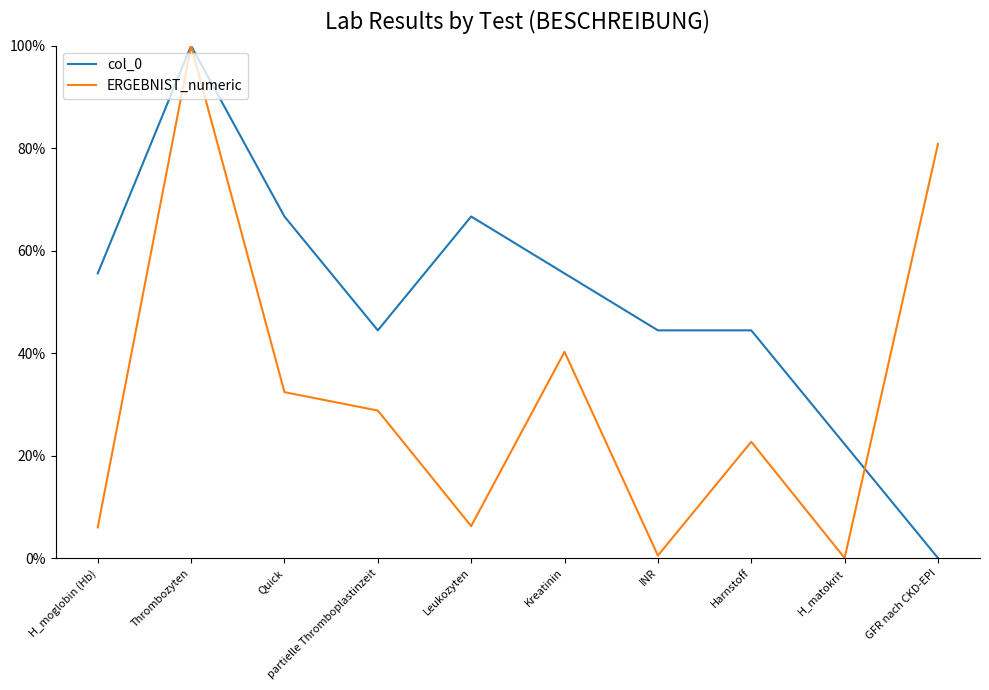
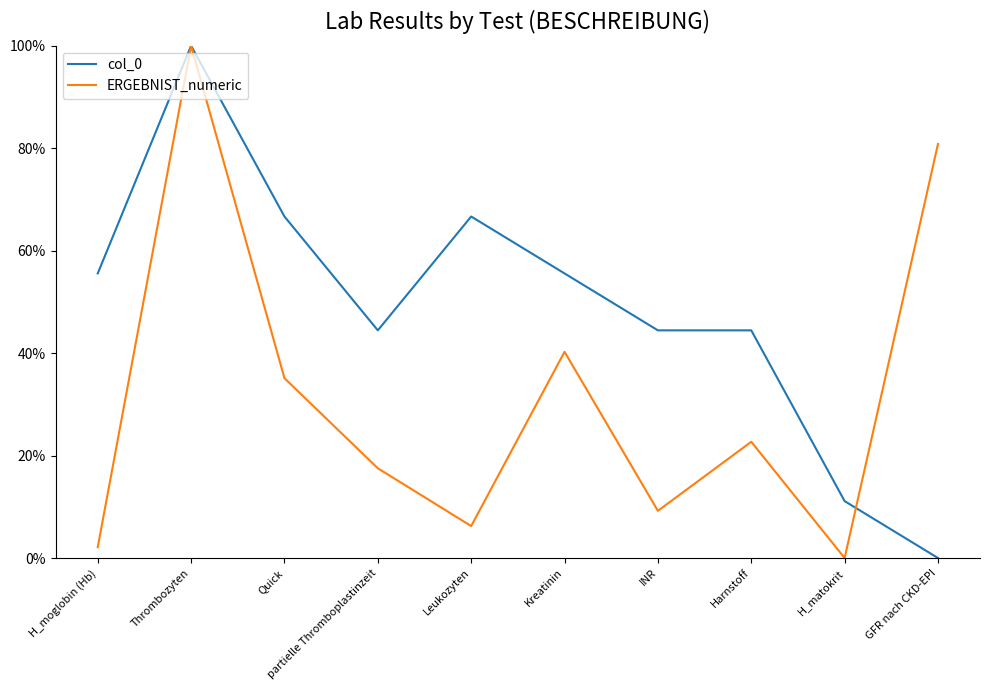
ERGEBNIST_numeric, H_moglobin (Hb): 6% -> 2%
ERGEBNIST_numeric, Quick: 32% -> 35%
ERGEBNIST_numeric, partielle Thromboplastinzeit: 29% -> 18%
ERGEBNIST_numeric, INR: 0% -> 9%
col_0, H_matokrit: 22% -> 11%
